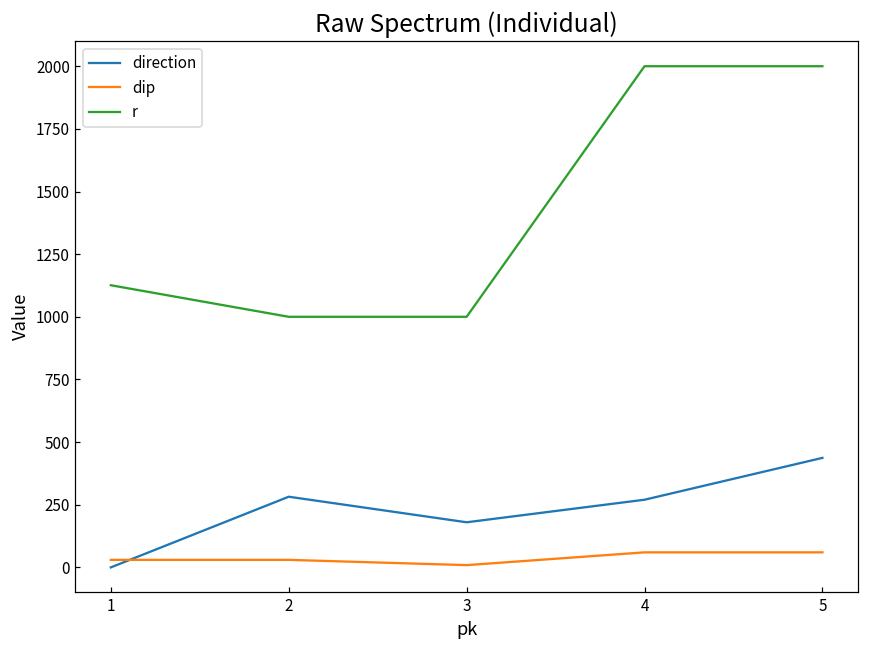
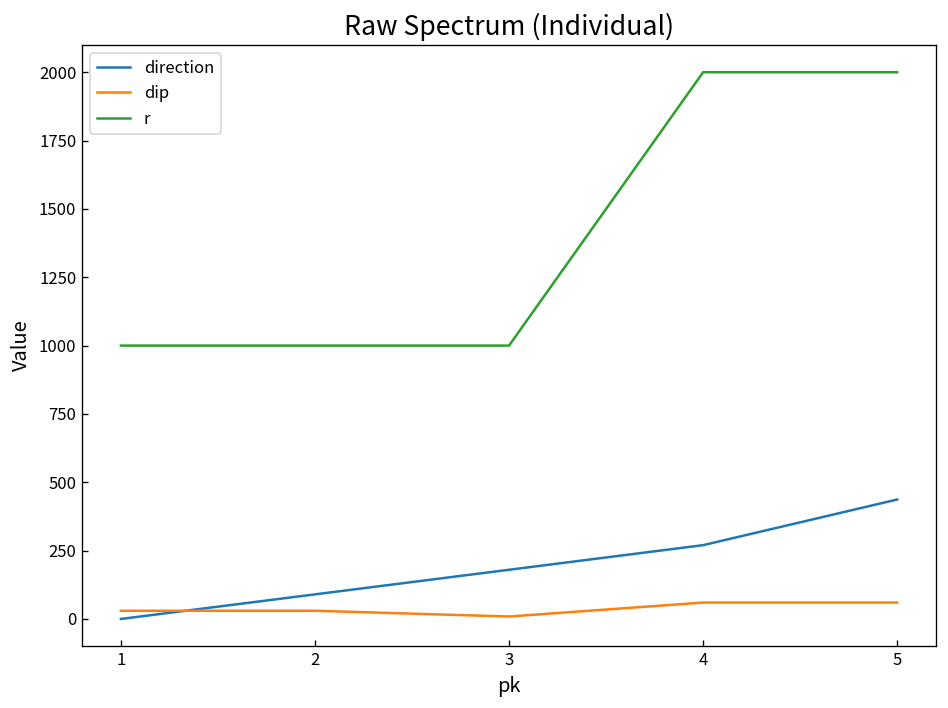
r, 1: 1130 -> 1000
direction, 2: 280 -> 90
